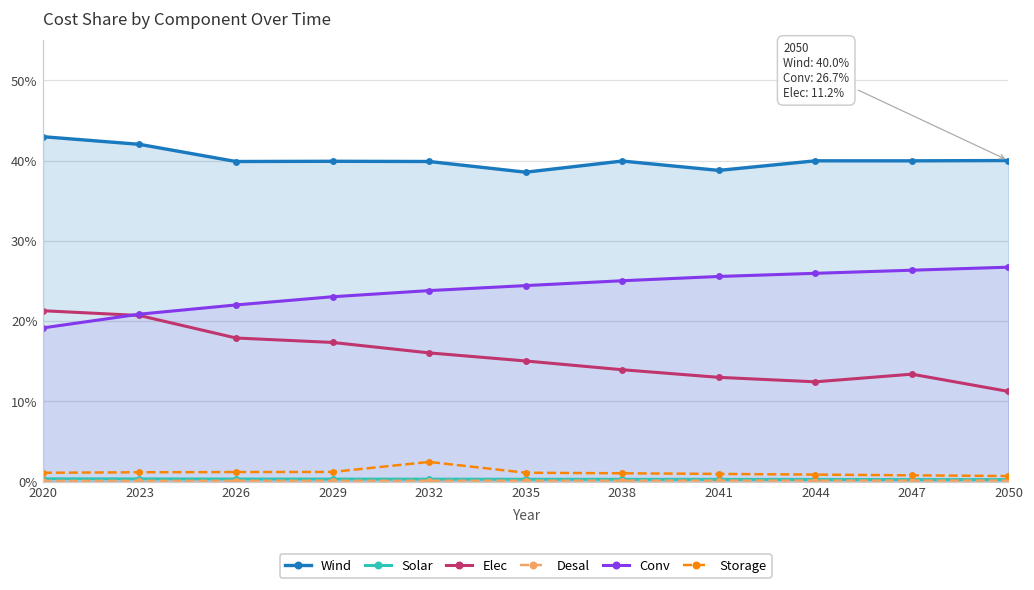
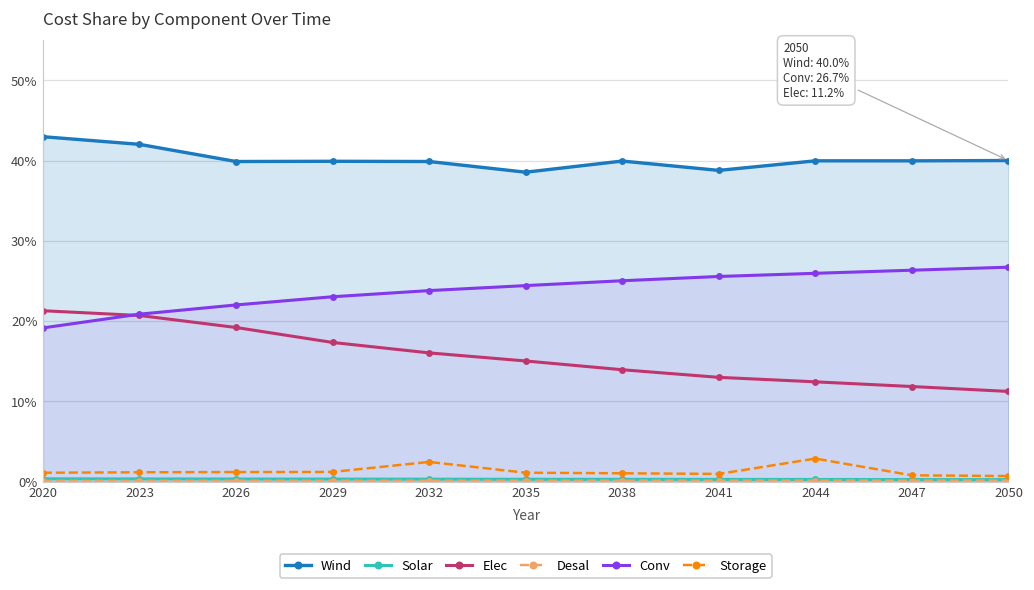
Elec, 2026: 18% -> 19%
Storage, 2044: 1% -> 3%
Elec, 2047: 13% -> 12%
